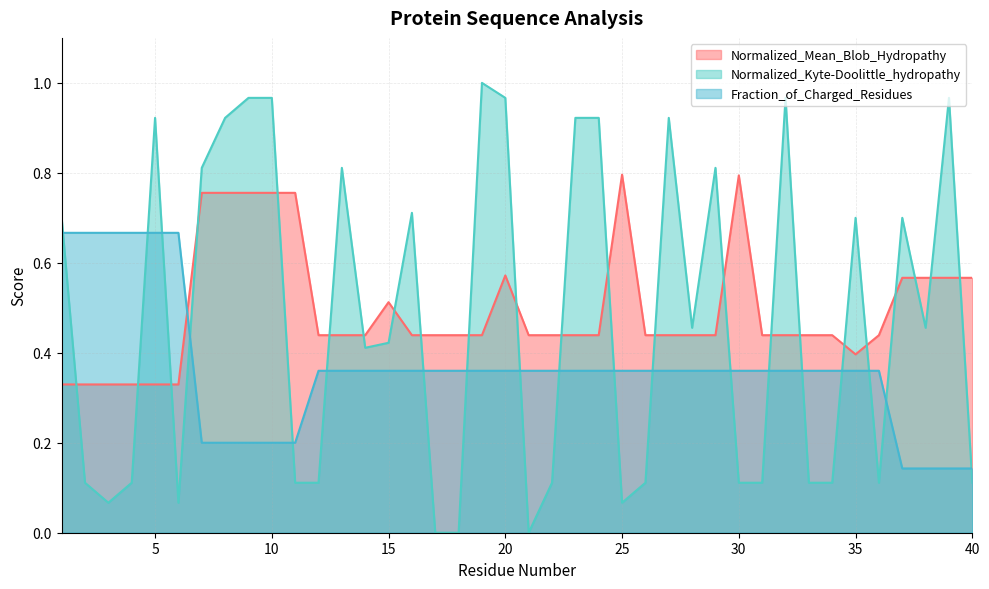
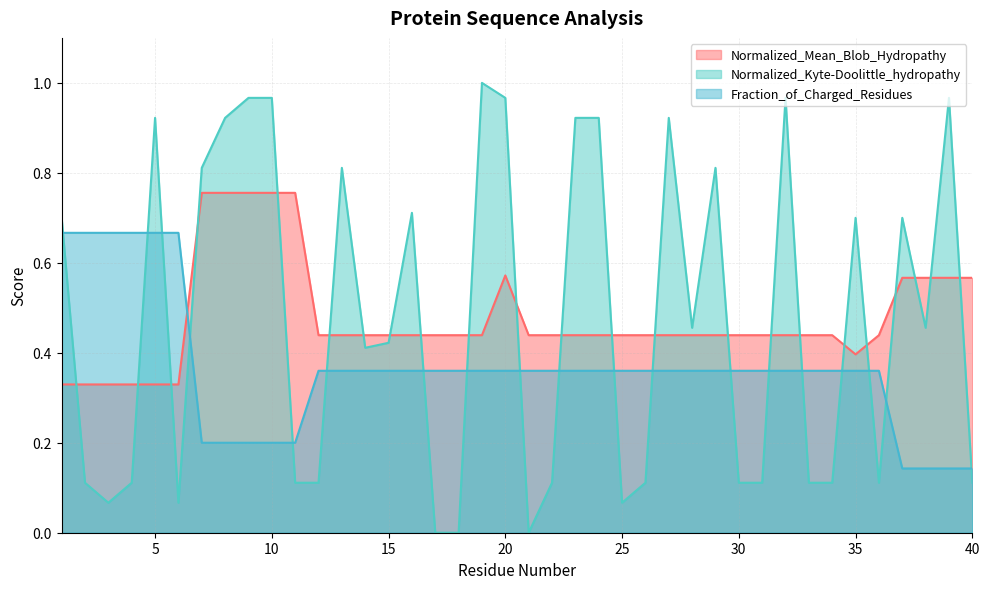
Normalized_Mean_Blob_Hydropathy, 15: 0.51 -> 0.44
Normalized_Mean_Blob_Hydropathy, 25: 0.80 -> 0.44
Normalized_Mean_Blob_Hydropathy, 30: 0.79 -> 0.44
